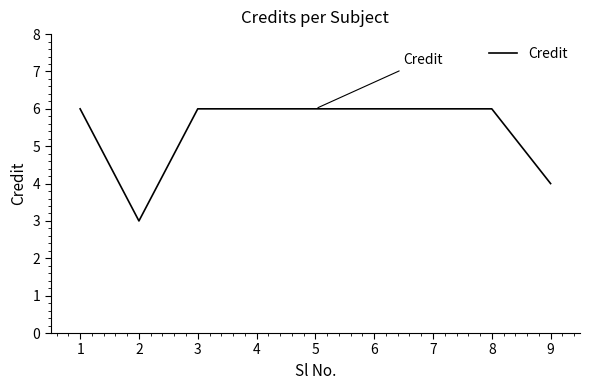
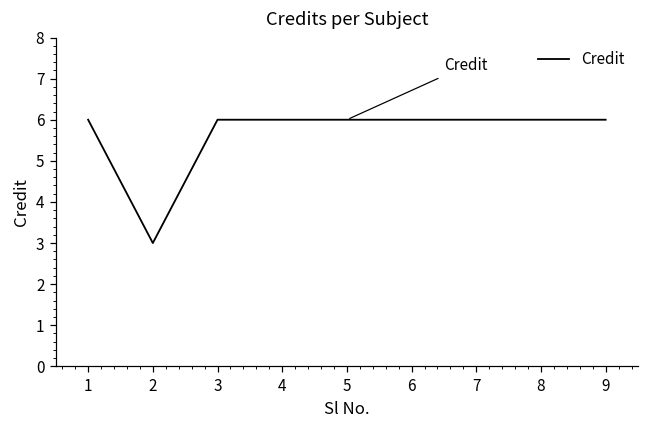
9: 4 -> 6
